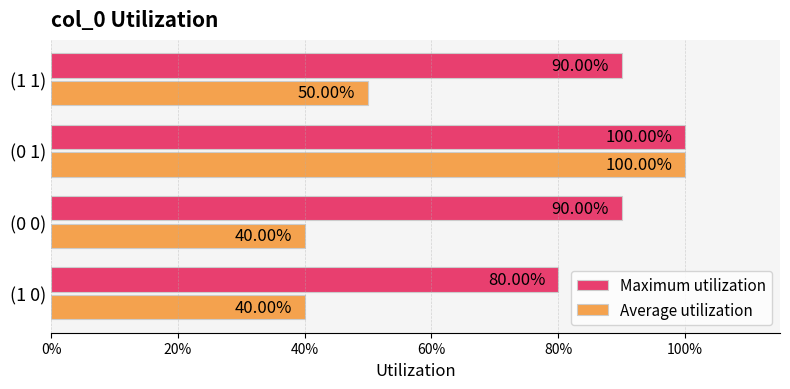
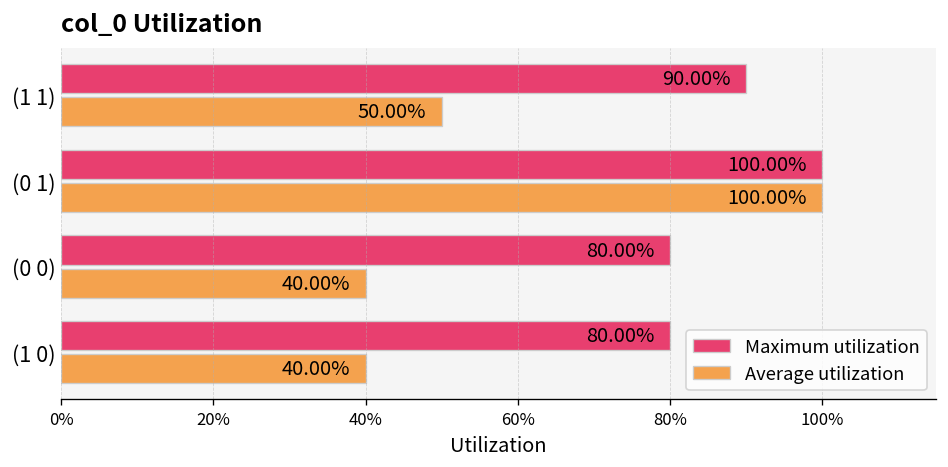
Maximum utilization, (0 0): 90.00% -> 80.00%
